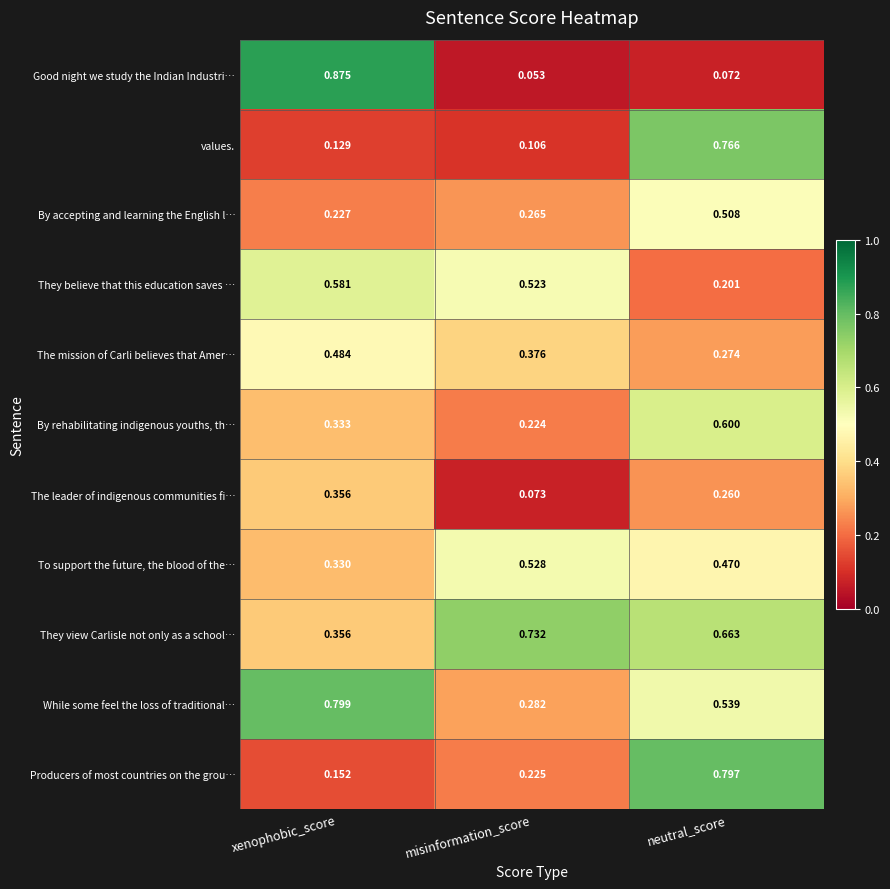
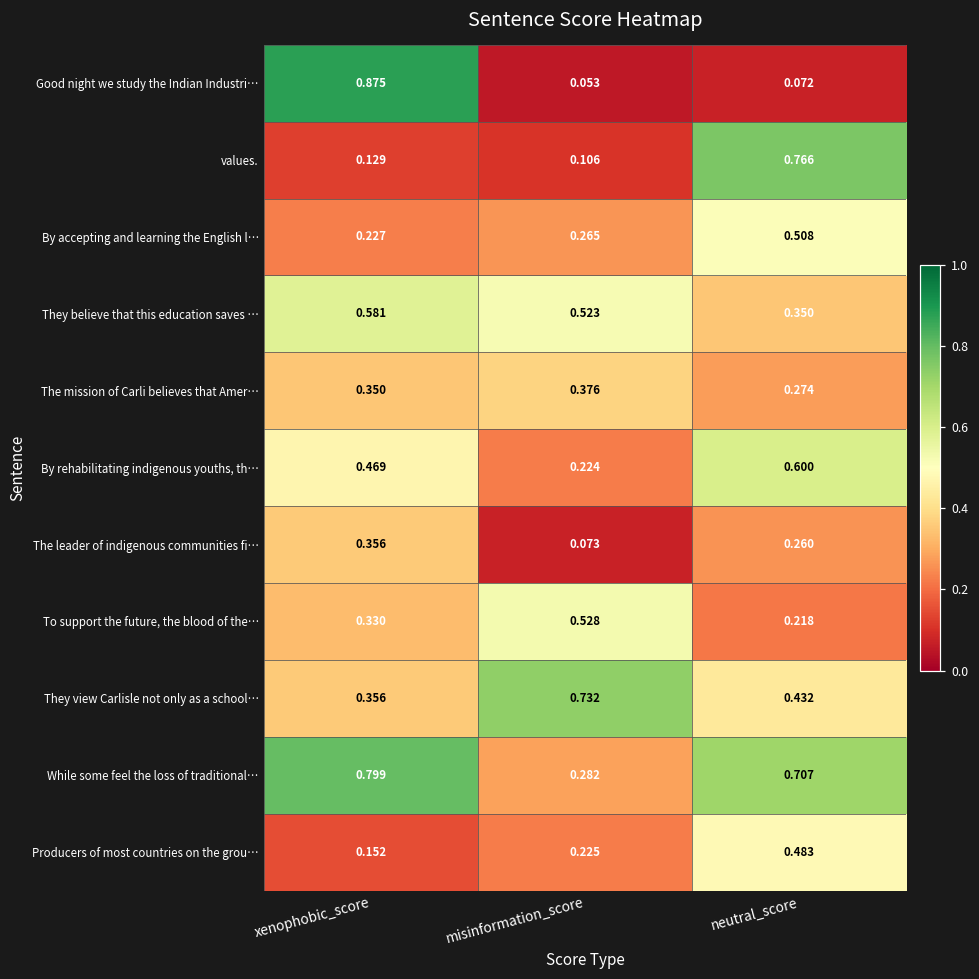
They believe that this education saves …, neutral_score: 0.201 -> 0.350
The mission of Carli believes that Amer…, xenophobic_score: 0.484 -> 0.350
By rehabilitating indigenous youths, th…, xenophobic_score: 0.333 -> 0.469
To support the future, the blood of the…, neutral_score: 0.470 -> 0.218
They view Carlisle not only as a school…, neutral_score: 0.663 -> 0.432
While some feel the loss of traditional…, neutral_score: 0.539 -> 0.707
Producers of most countries on the grou…, neutral_score: 0.797 -> 0.483
